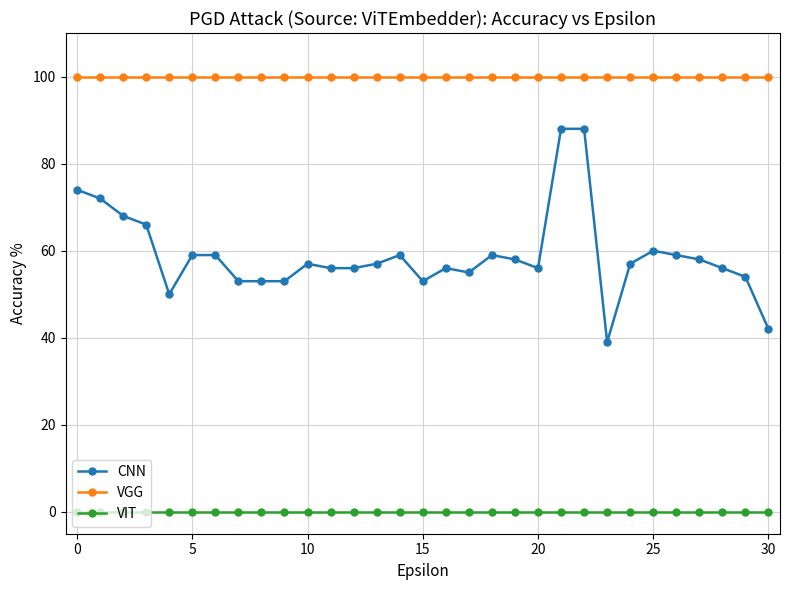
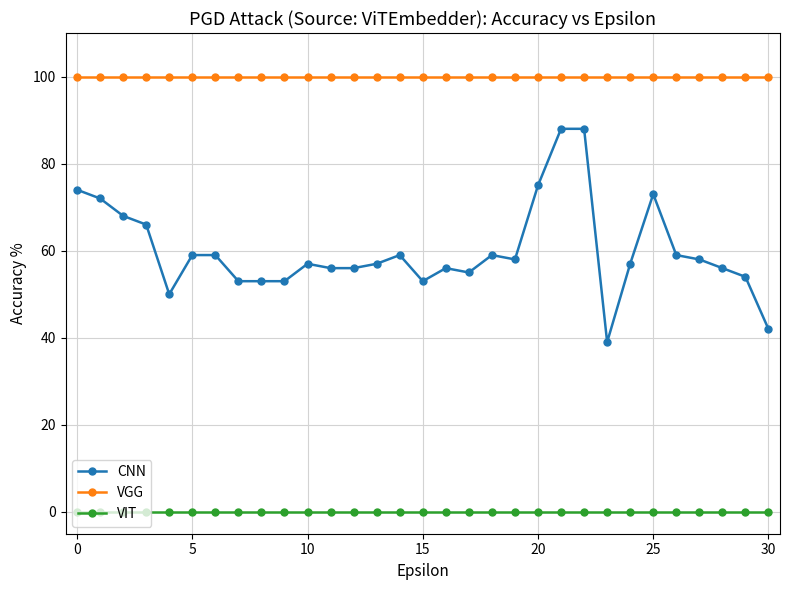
CNN, 20: 56 -> 75
CNN, 25: 60 -> 73
